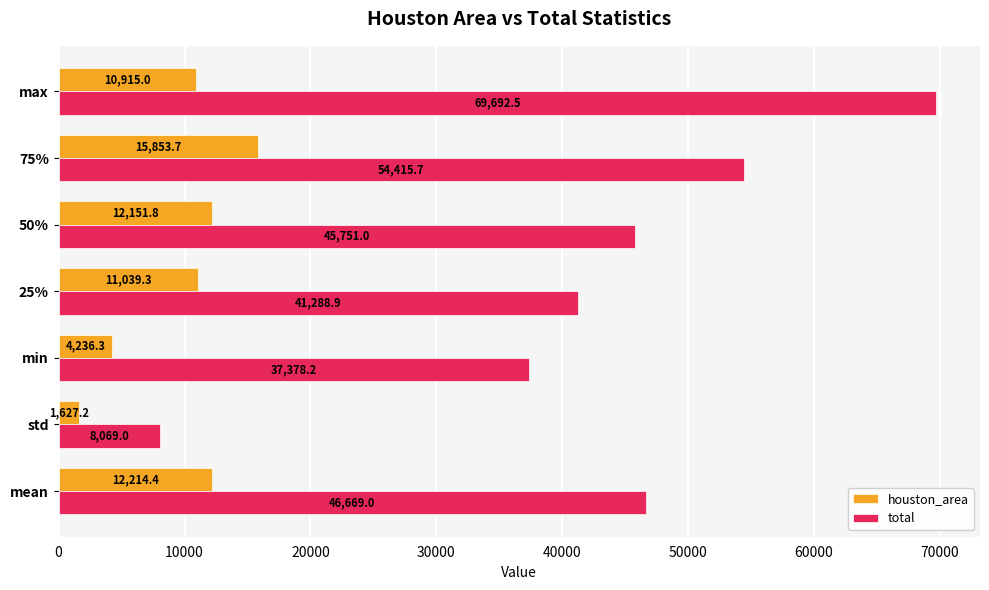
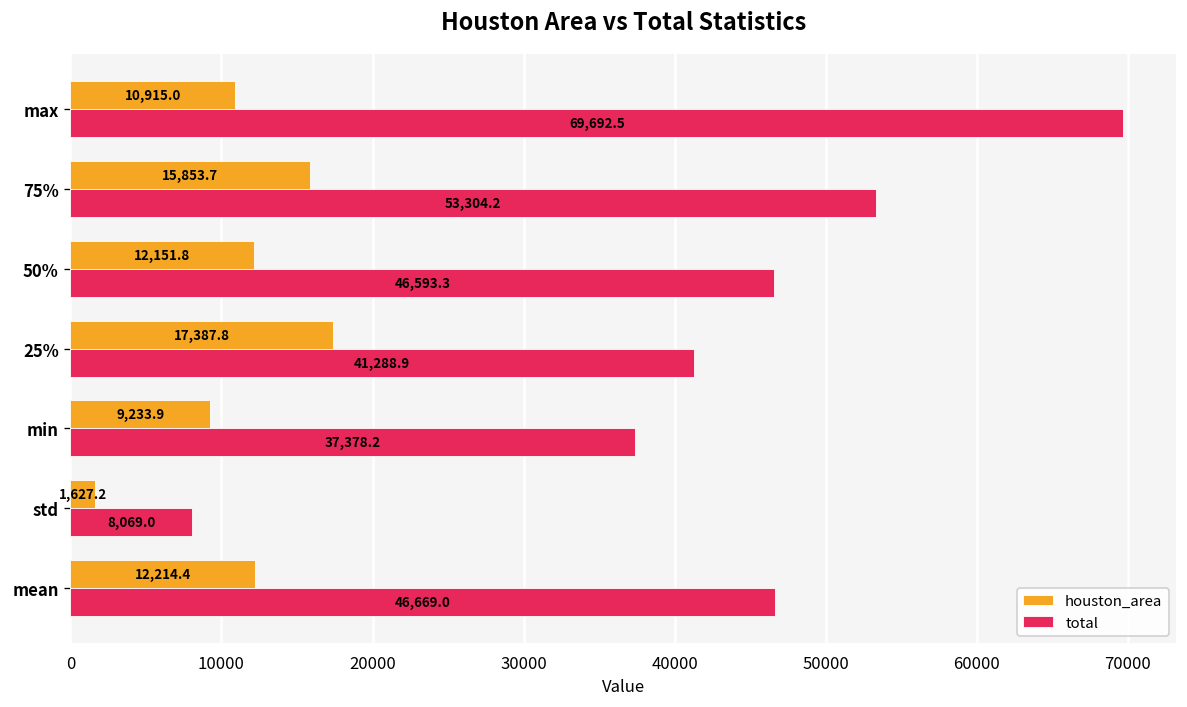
total, 75%: 54,415.7 -> 53,304.2
total, 50%: 45,751.0 -> 46,593.3
houston_area, 25%: 11,039.3 -> 17,387.8
houston_area, min: 4,236.3 -> 9,233.9
